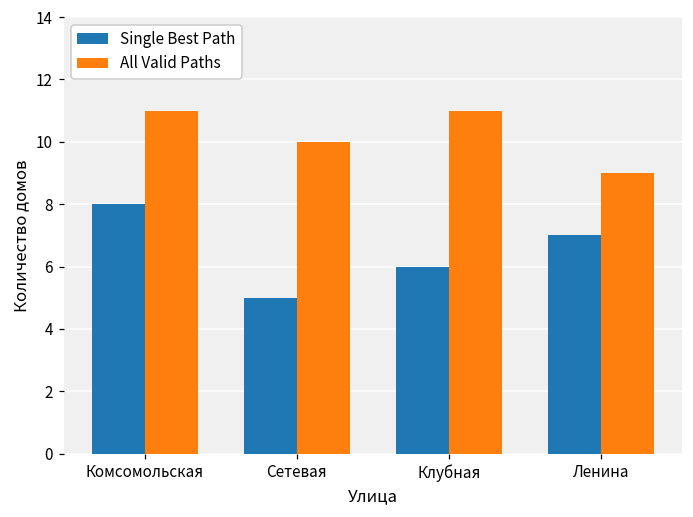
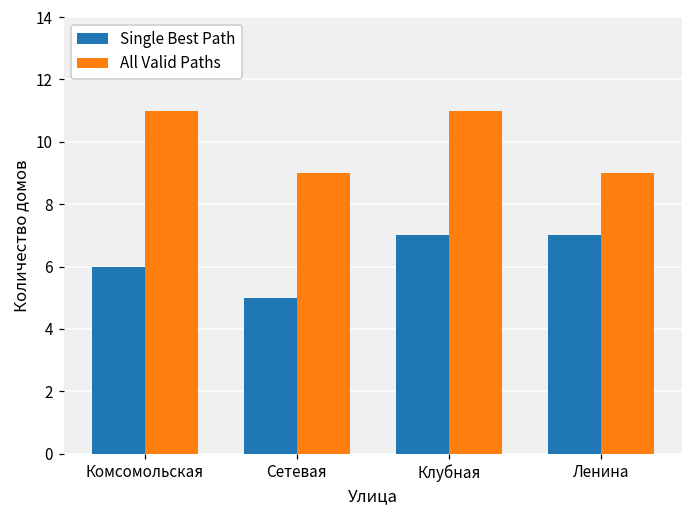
Single Best Path, Комсомольская: 8 -> 6
All Valid Paths, Сетевая: 10 -> 9
Single Best Path, Клубная: 6 -> 7
